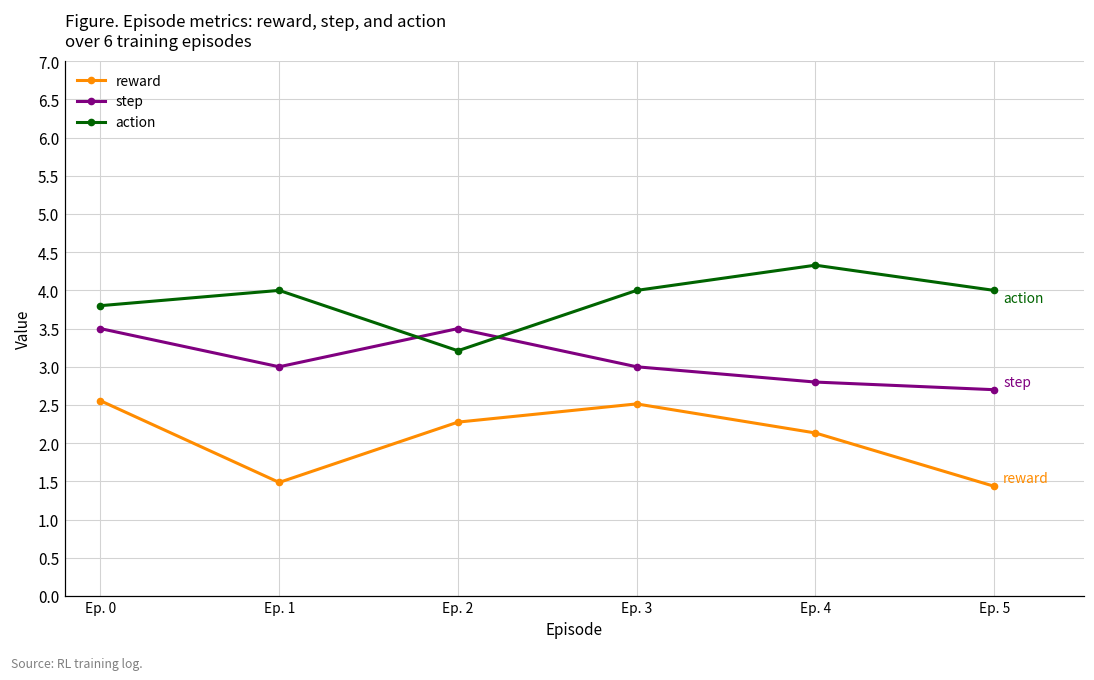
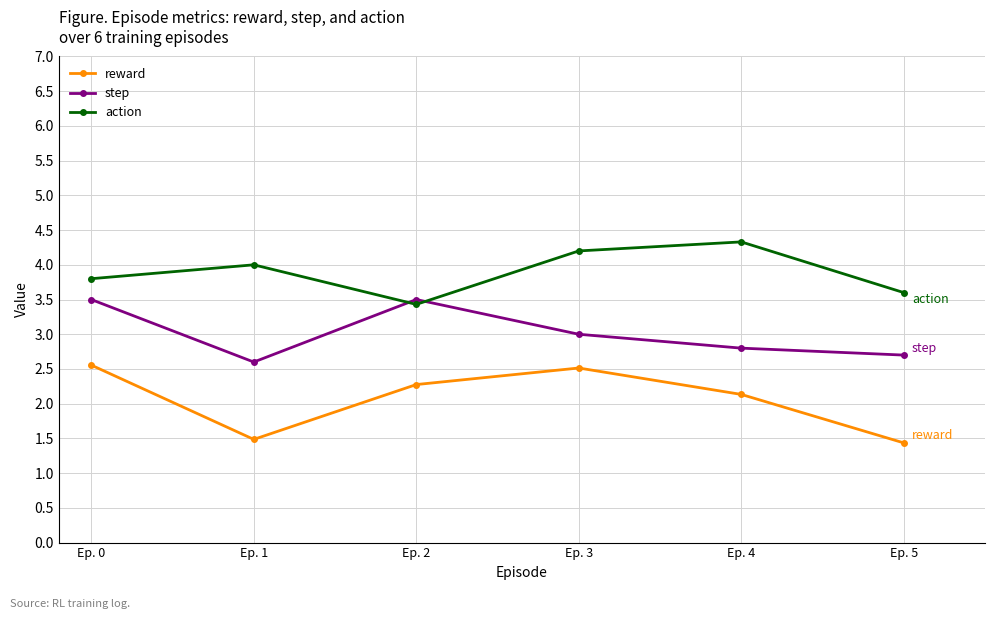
step, Ep. 1: 3.0 -> 2.6
action, Ep. 2: 3.2 -> 3.4
action, Ep. 3: 4.0 -> 4.2
action, Ep. 5: 4.0 -> 3.6
